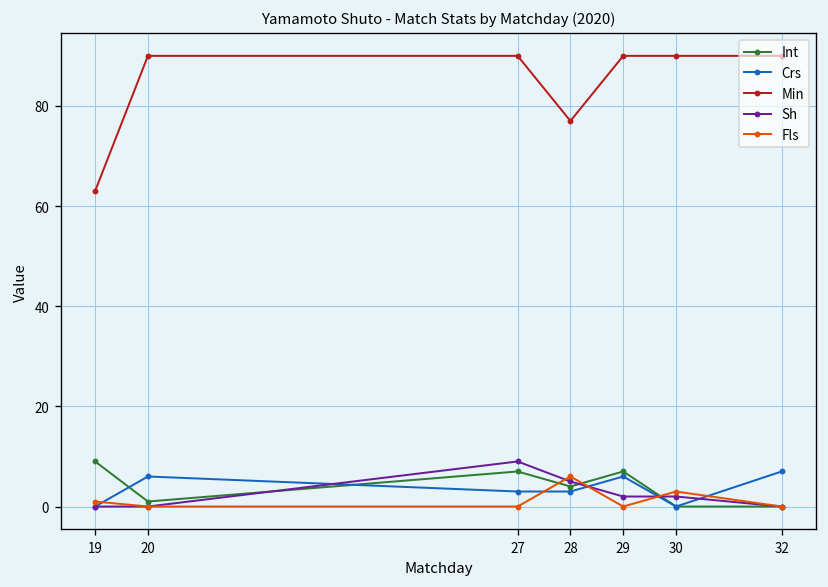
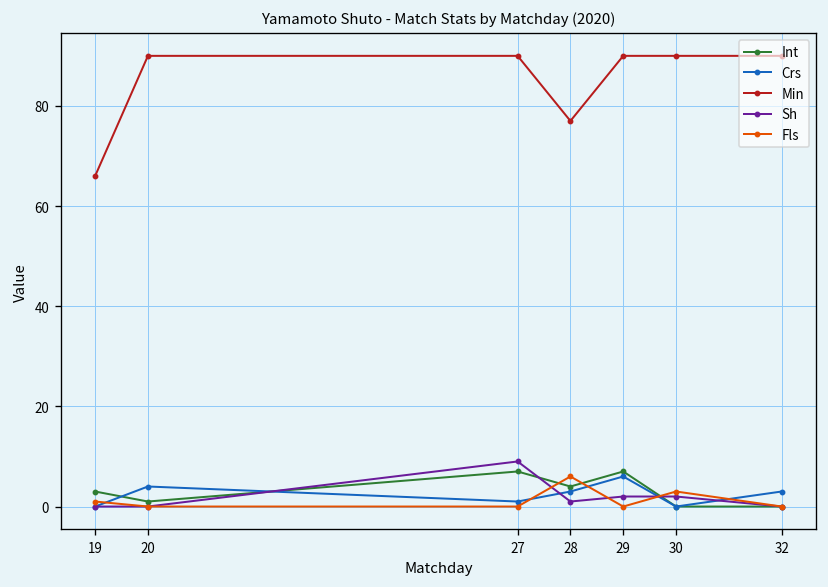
Int, 19: 9 -> 3
Min, 19: 63 -> 66
Crs, 20: 6 -> 4
Crs, 27: 3 -> 1
Sh, 28: 5 -> 1
Crs, 32: 7 -> 3
